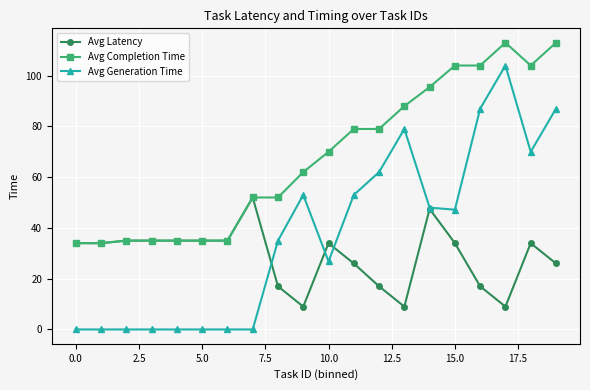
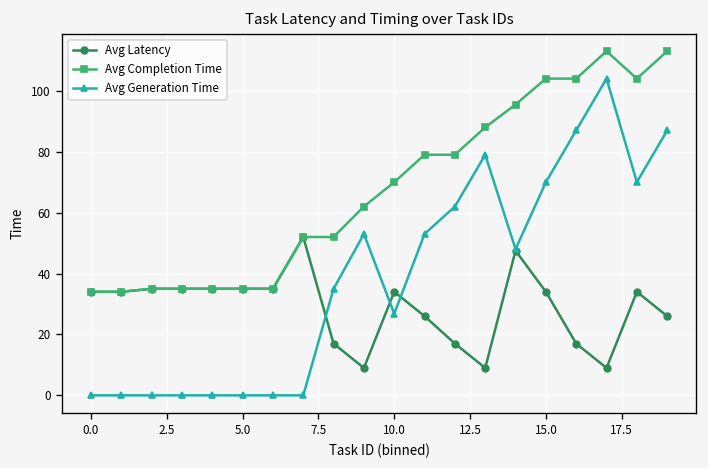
Avg Generation Time, 15.0: 47 -> 70
